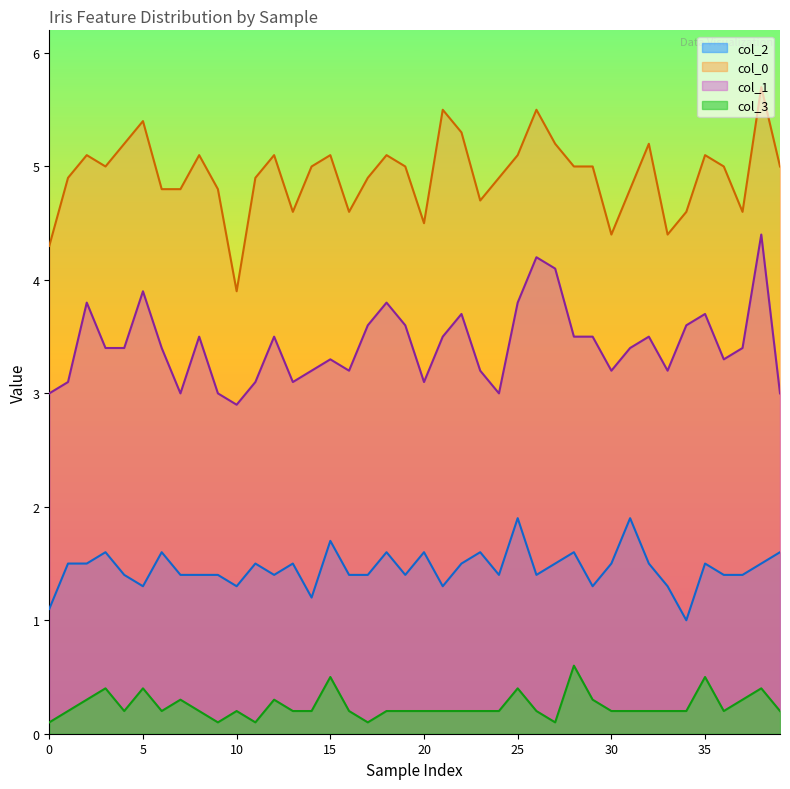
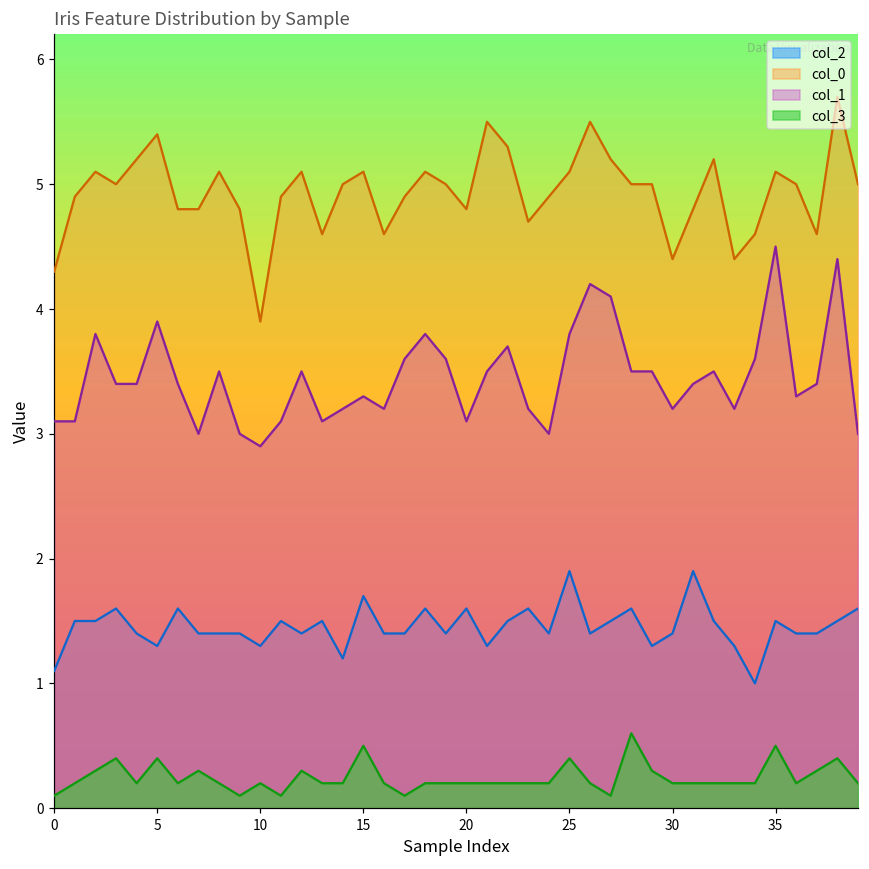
col_1, 0: 3.0 -> 3.1
col_0, 20: 4.5 -> 4.8
col_2, 30: 1.5 -> 1.4
col_1, 35: 3.7 -> 4.5
